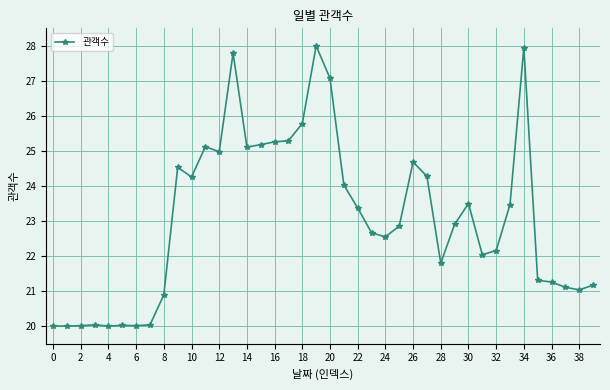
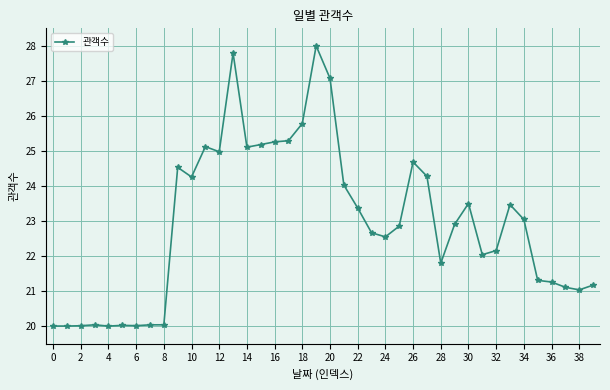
8: 20.9 -> 20.0
34: 27.9 -> 23.0
